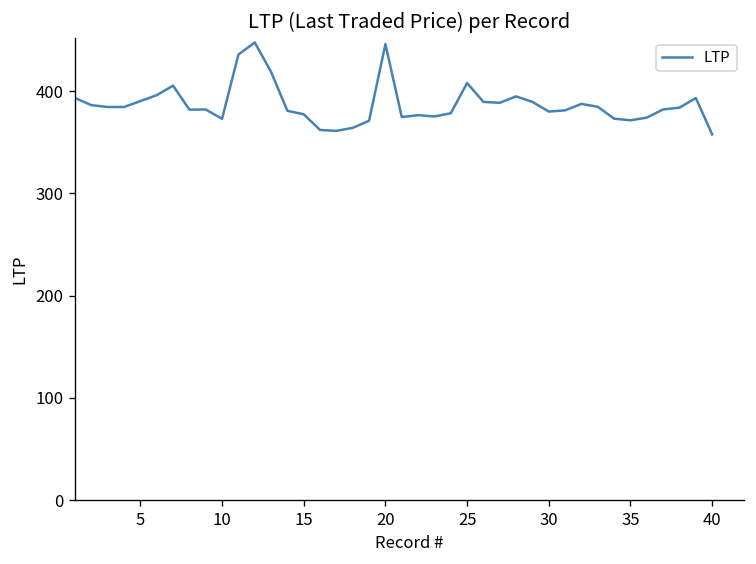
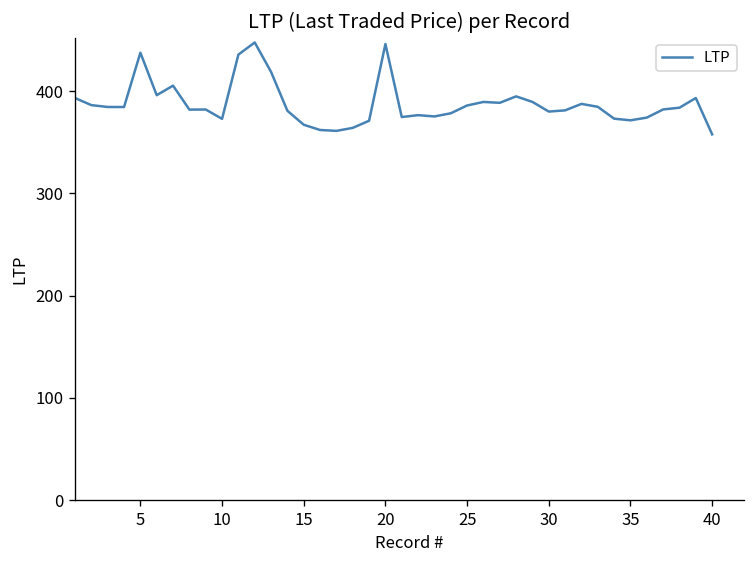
5: 390 -> 440
15: 380 -> 370
25: 410 -> 390
